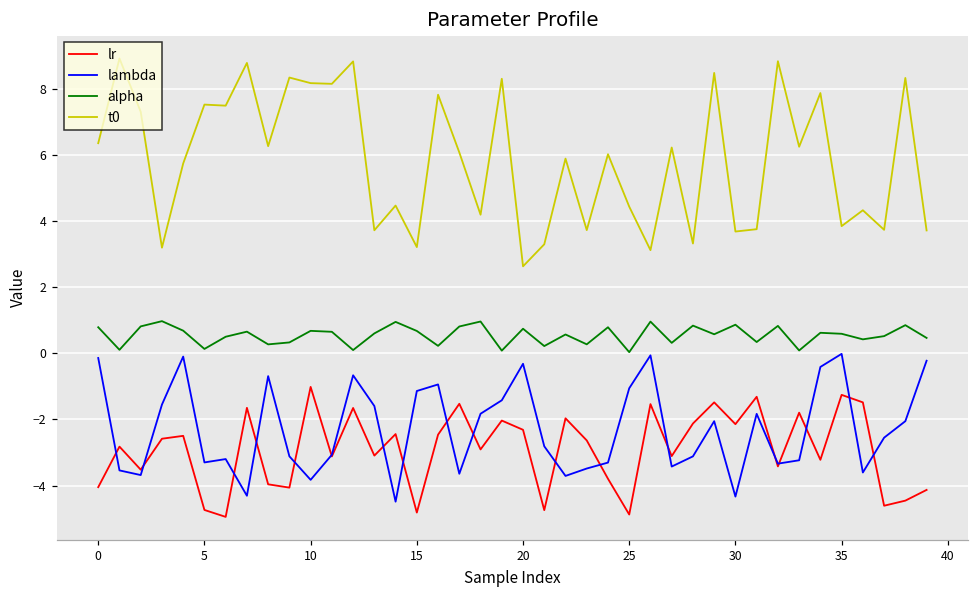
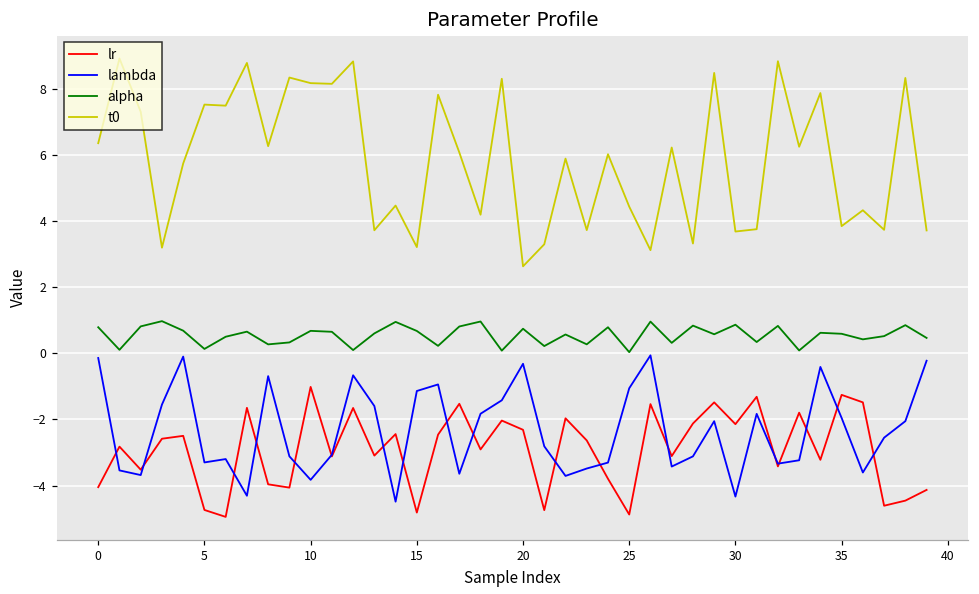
lambda, 35: 0.0 -> -2.0
